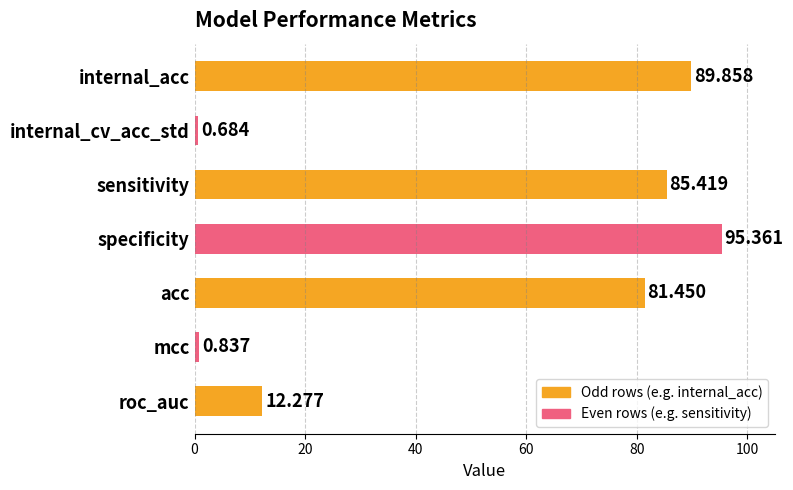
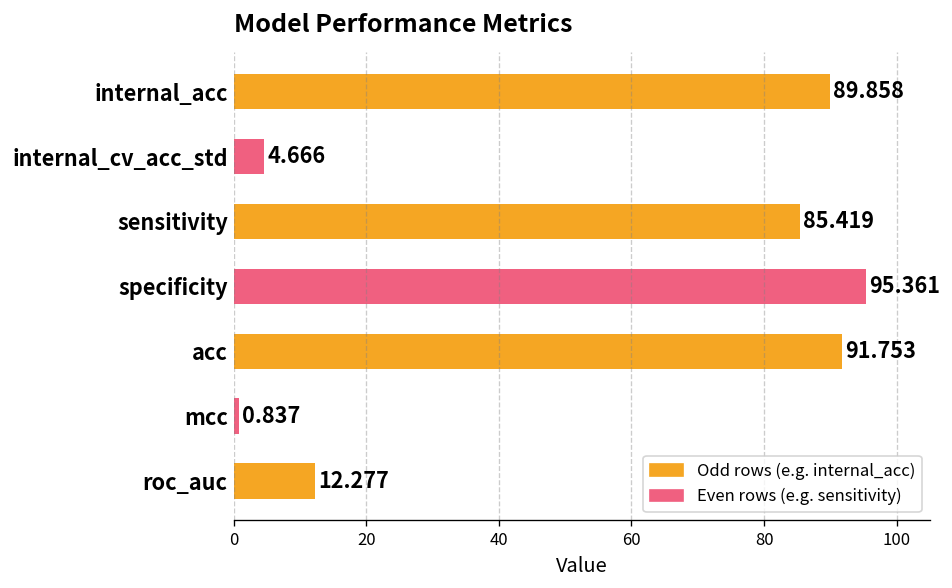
internal_cv_acc_std: 0.684 -> 4.666
acc: 81.450 -> 91.753
